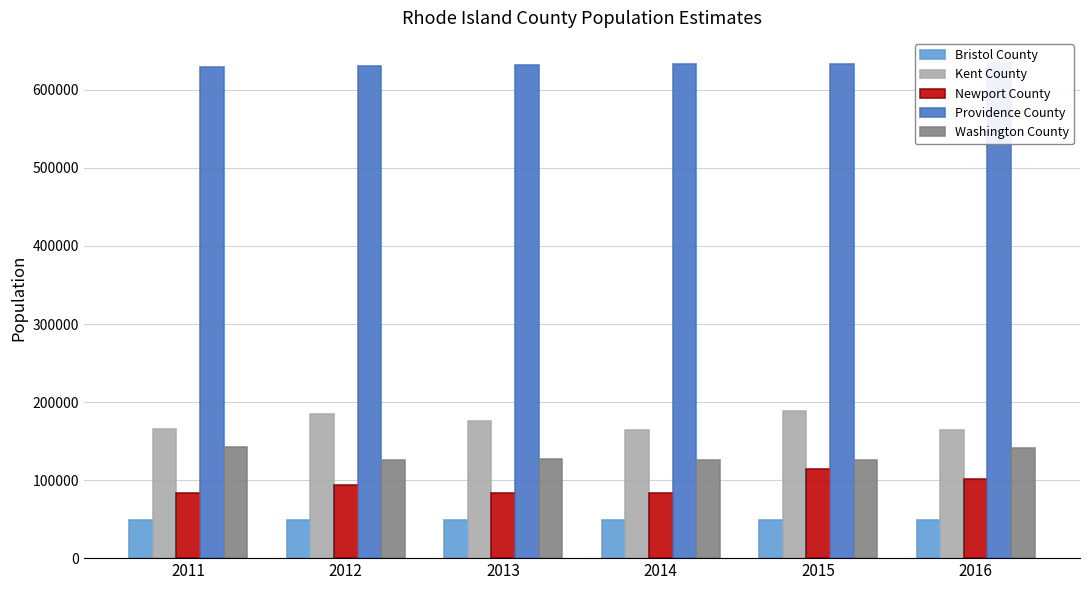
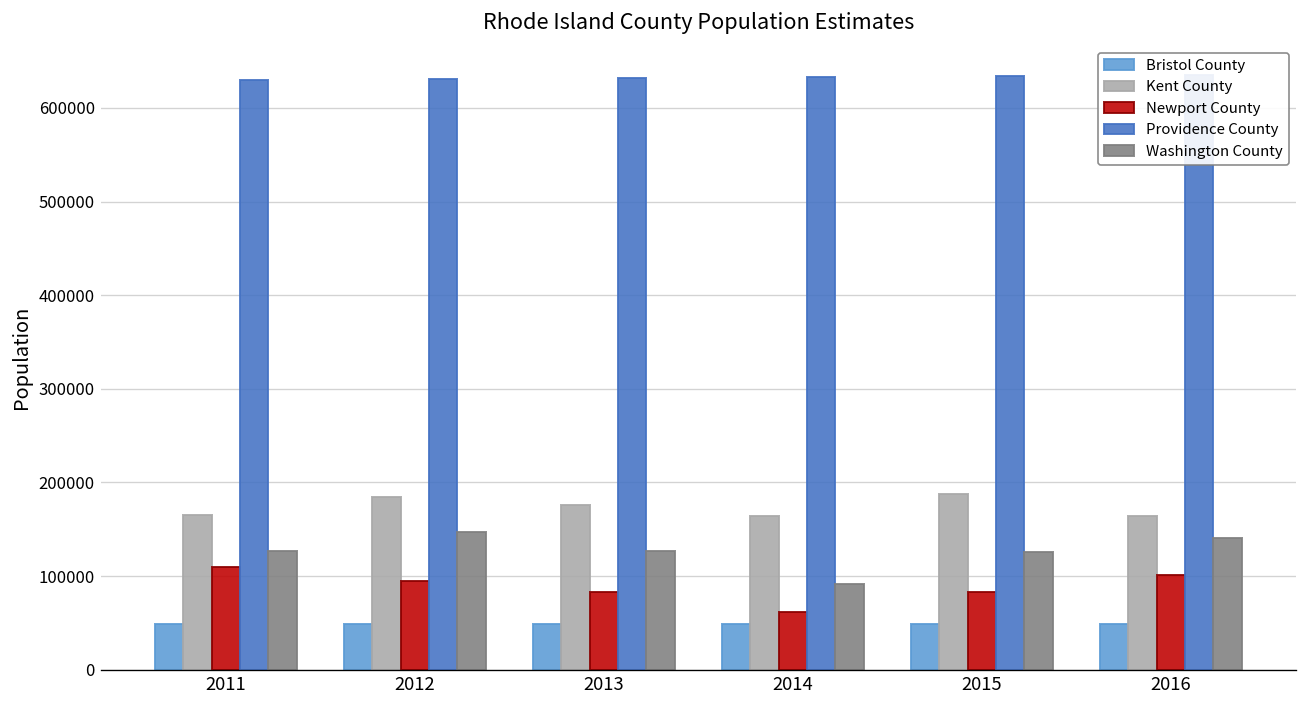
Newport County, 2011: 80000 -> 110000
Washington County, 2011: 140000 -> 130000
Washington County, 2012: 130000 -> 150000
Newport County, 2014: 80000 -> 60000
Washington County, 2014: 130000 -> 90000
Newport County, 2015: 110000 -> 80000
